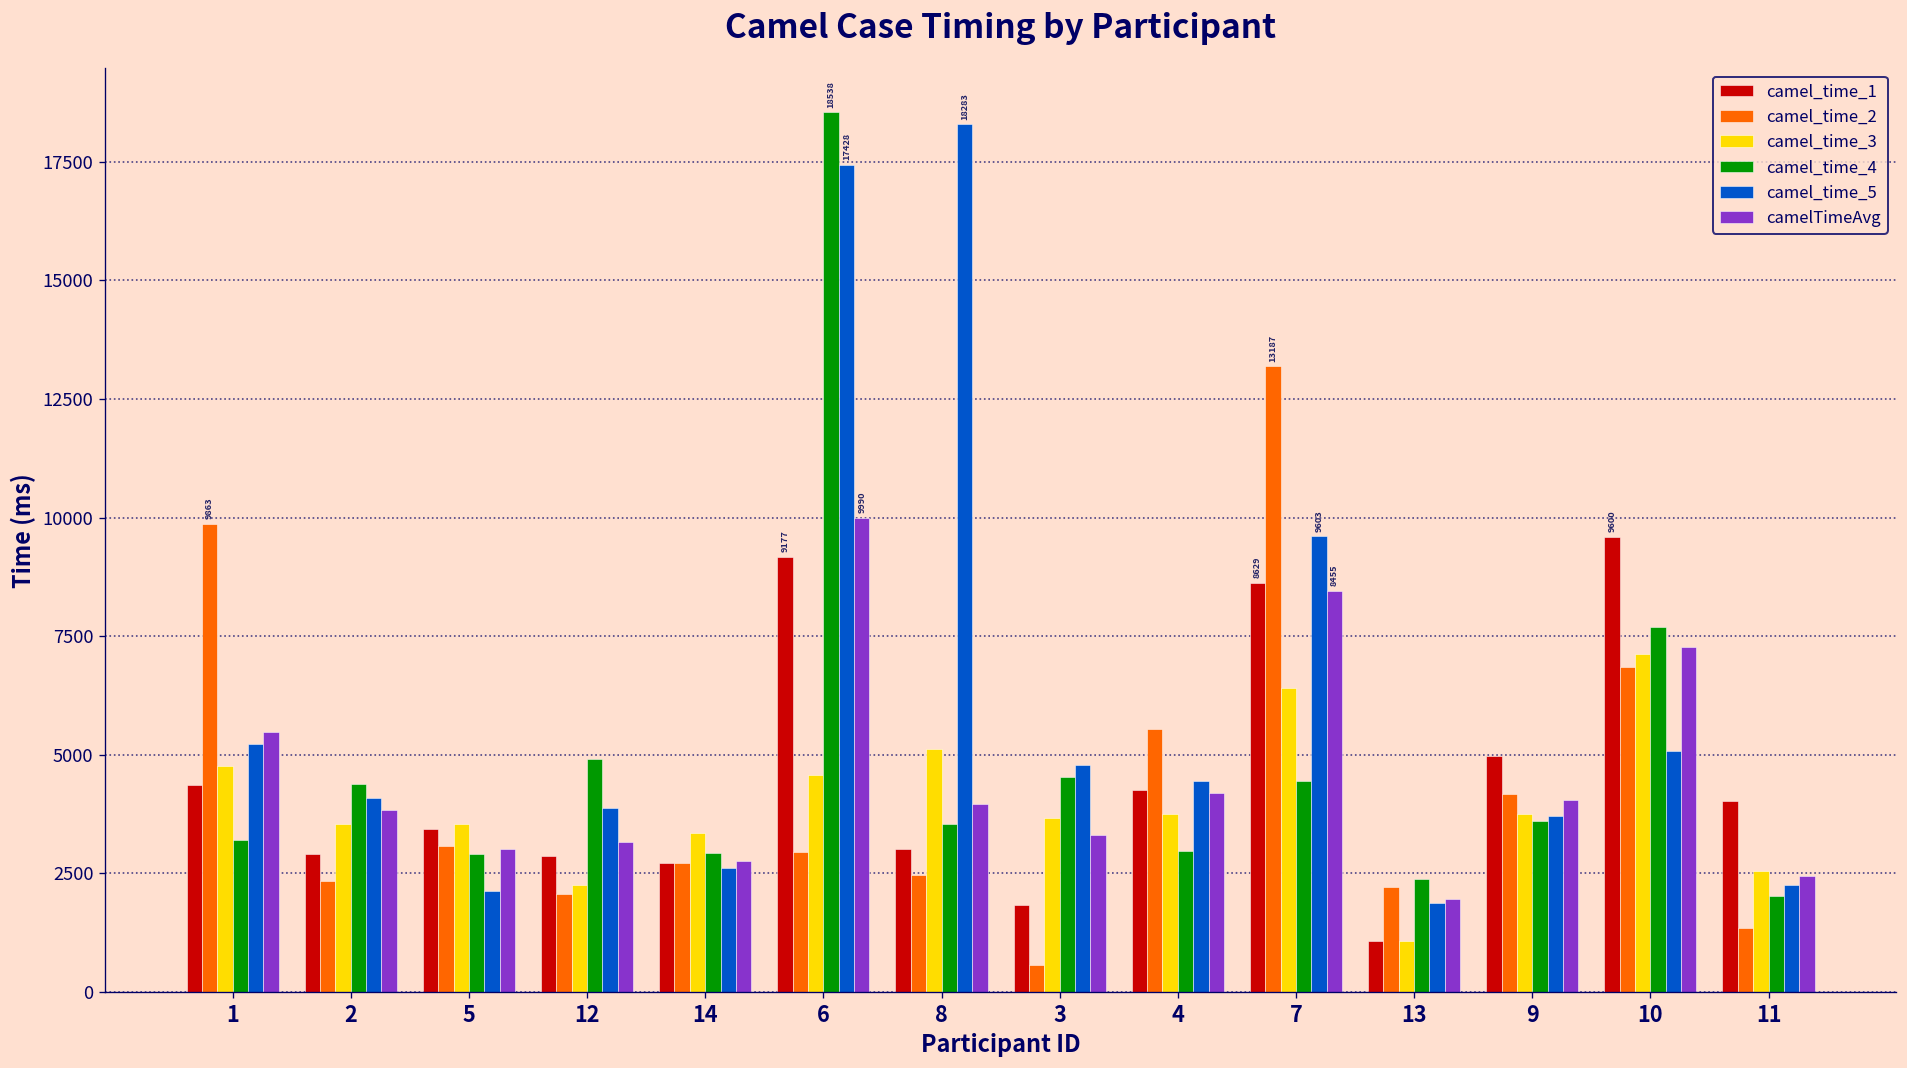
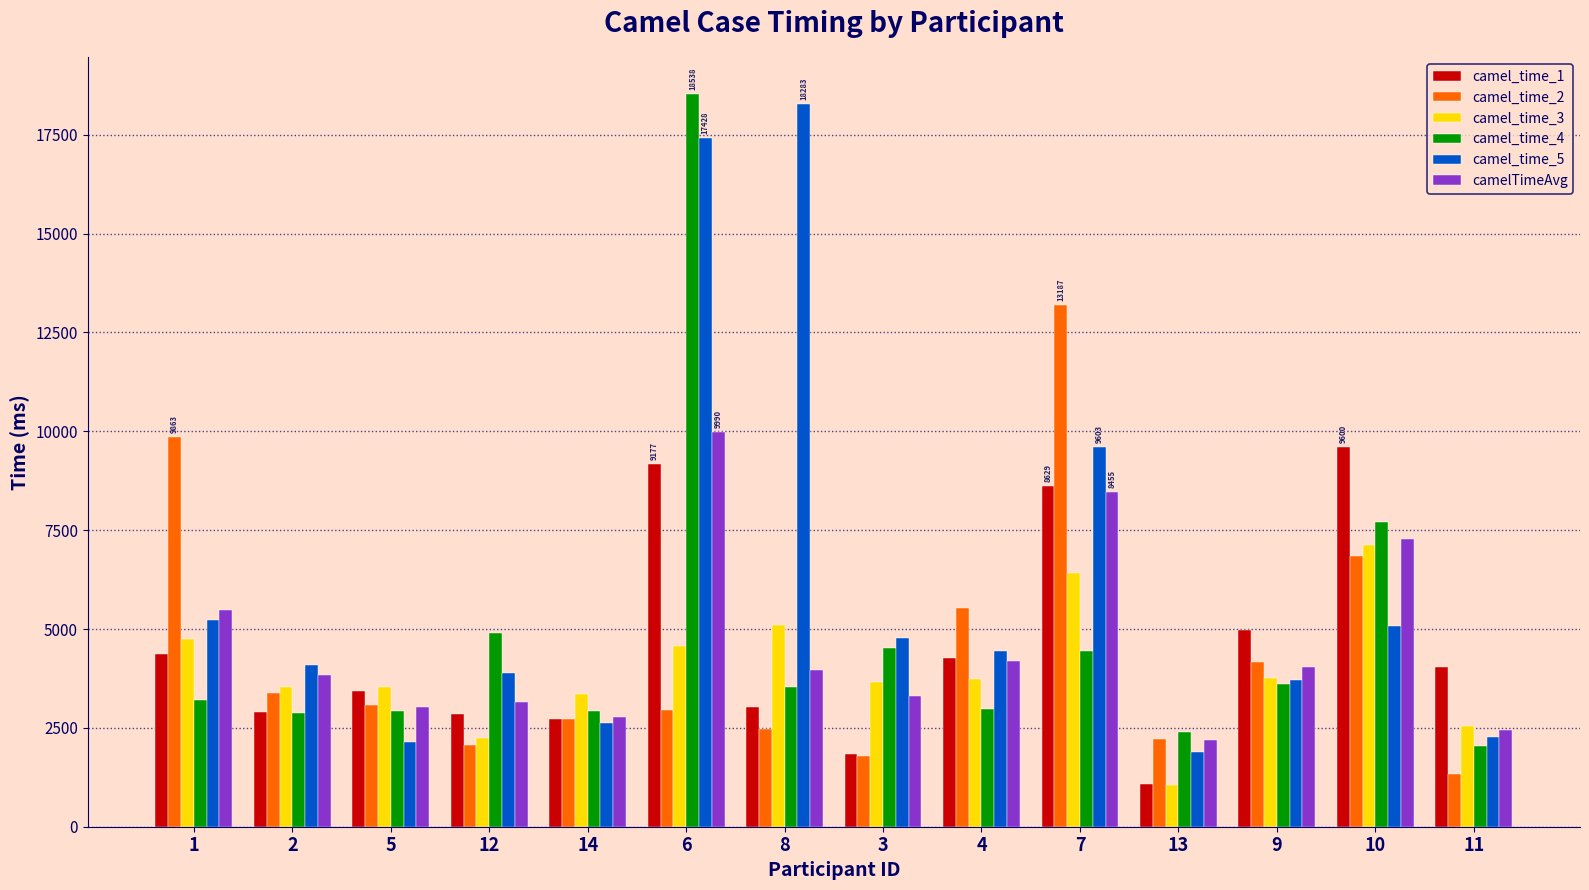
camel_time_2, 2: 2300 -> 3400
camel_time_4, 2: 4400 -> 2900
camel_time_2, 3: 600 -> 1800
camelTimeAvg, 13: 2000 -> 2200
